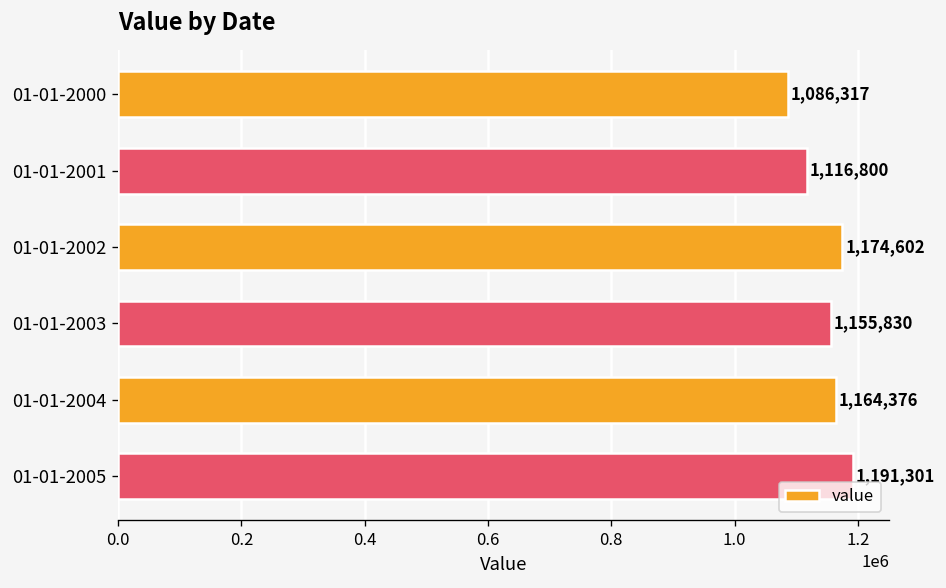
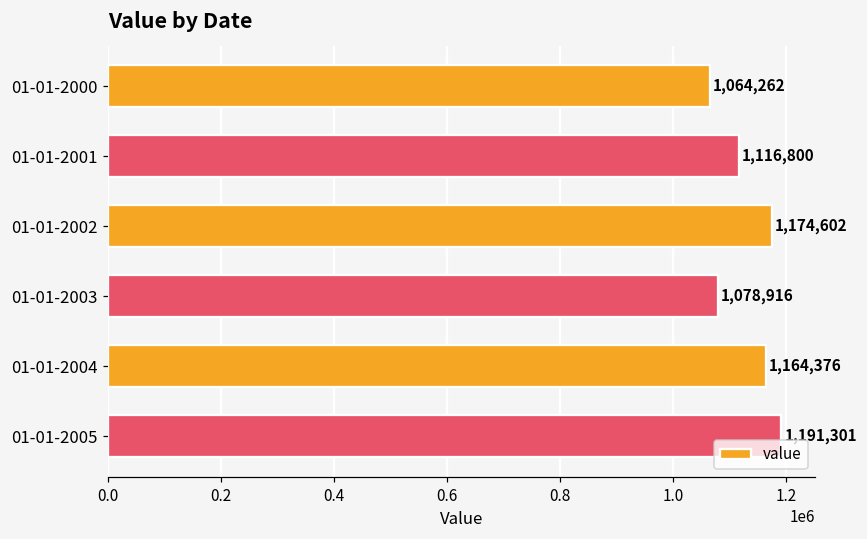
01-01-2000: 1,086,317 -> 1,064,262
01-01-2003: 1,155,830 -> 1,078,916
